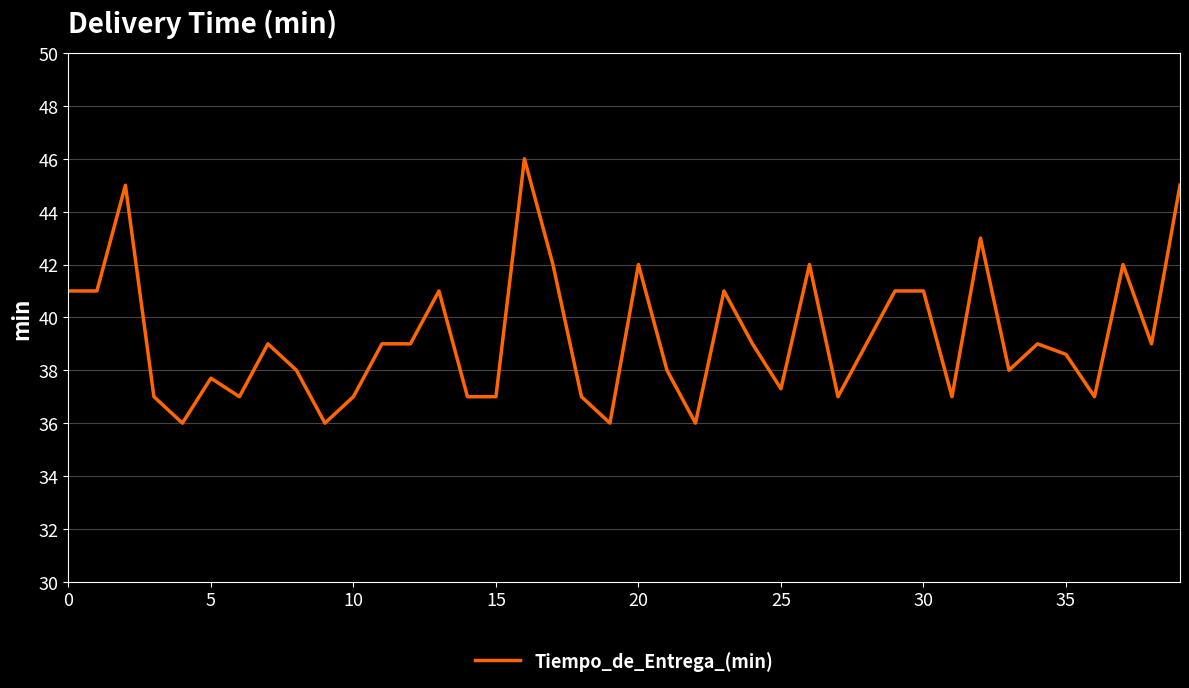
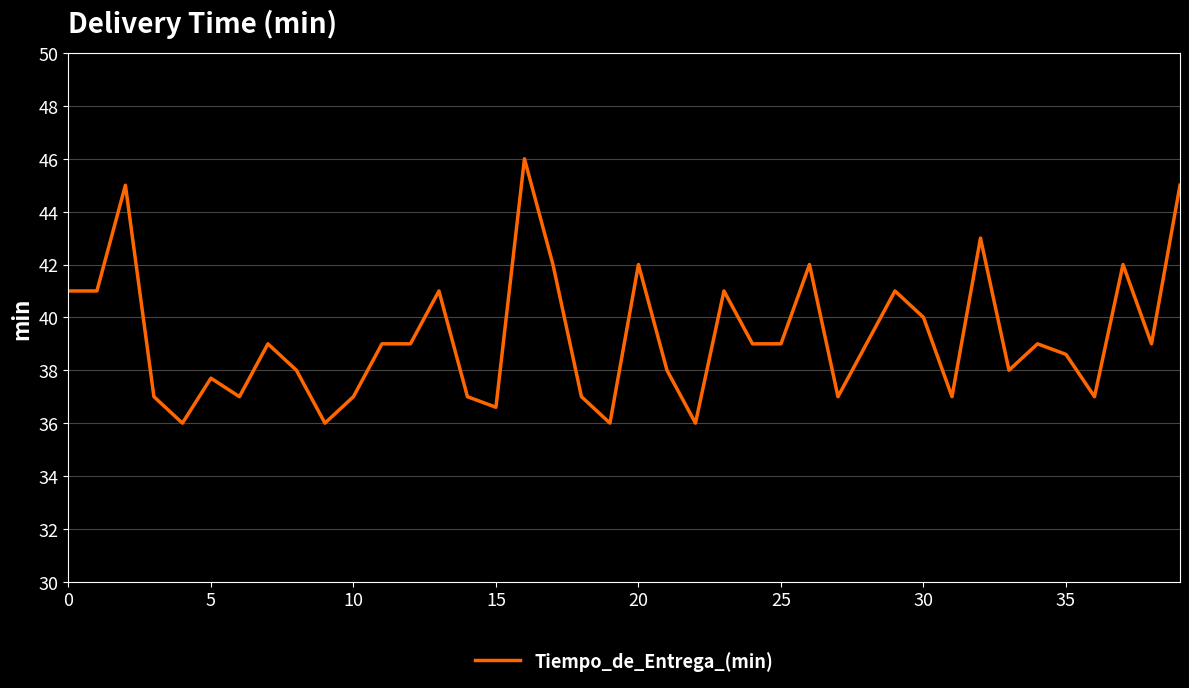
15: 37.0 -> 36.6
25: 37.3 -> 39.0
30: 41 -> 40
